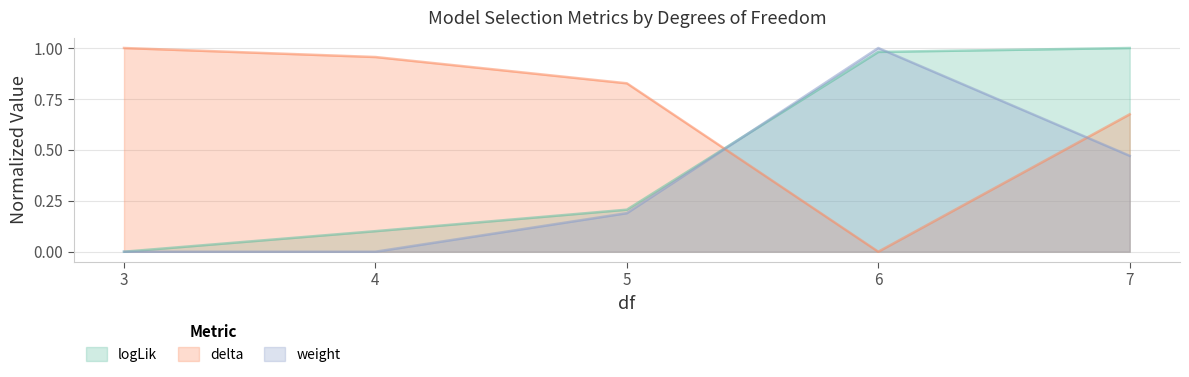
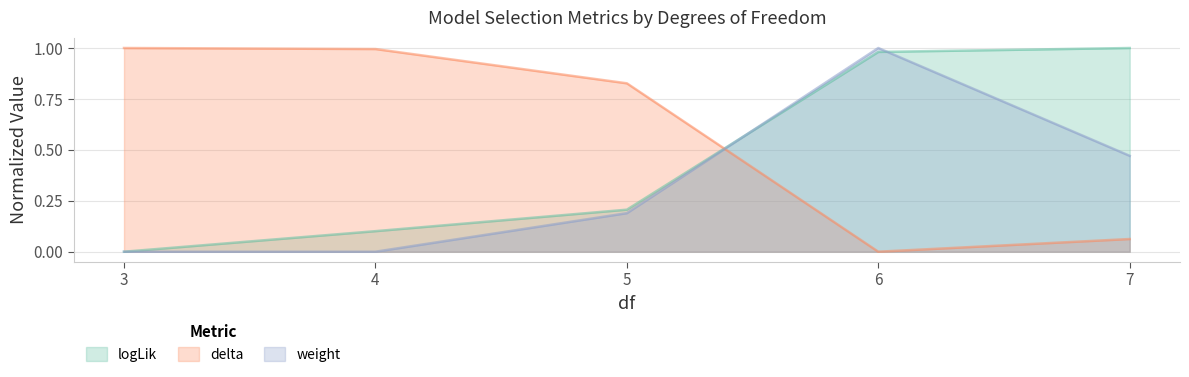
delta, 4: 0.96 -> 0.99
delta, 7: 0.67 -> 0.06
